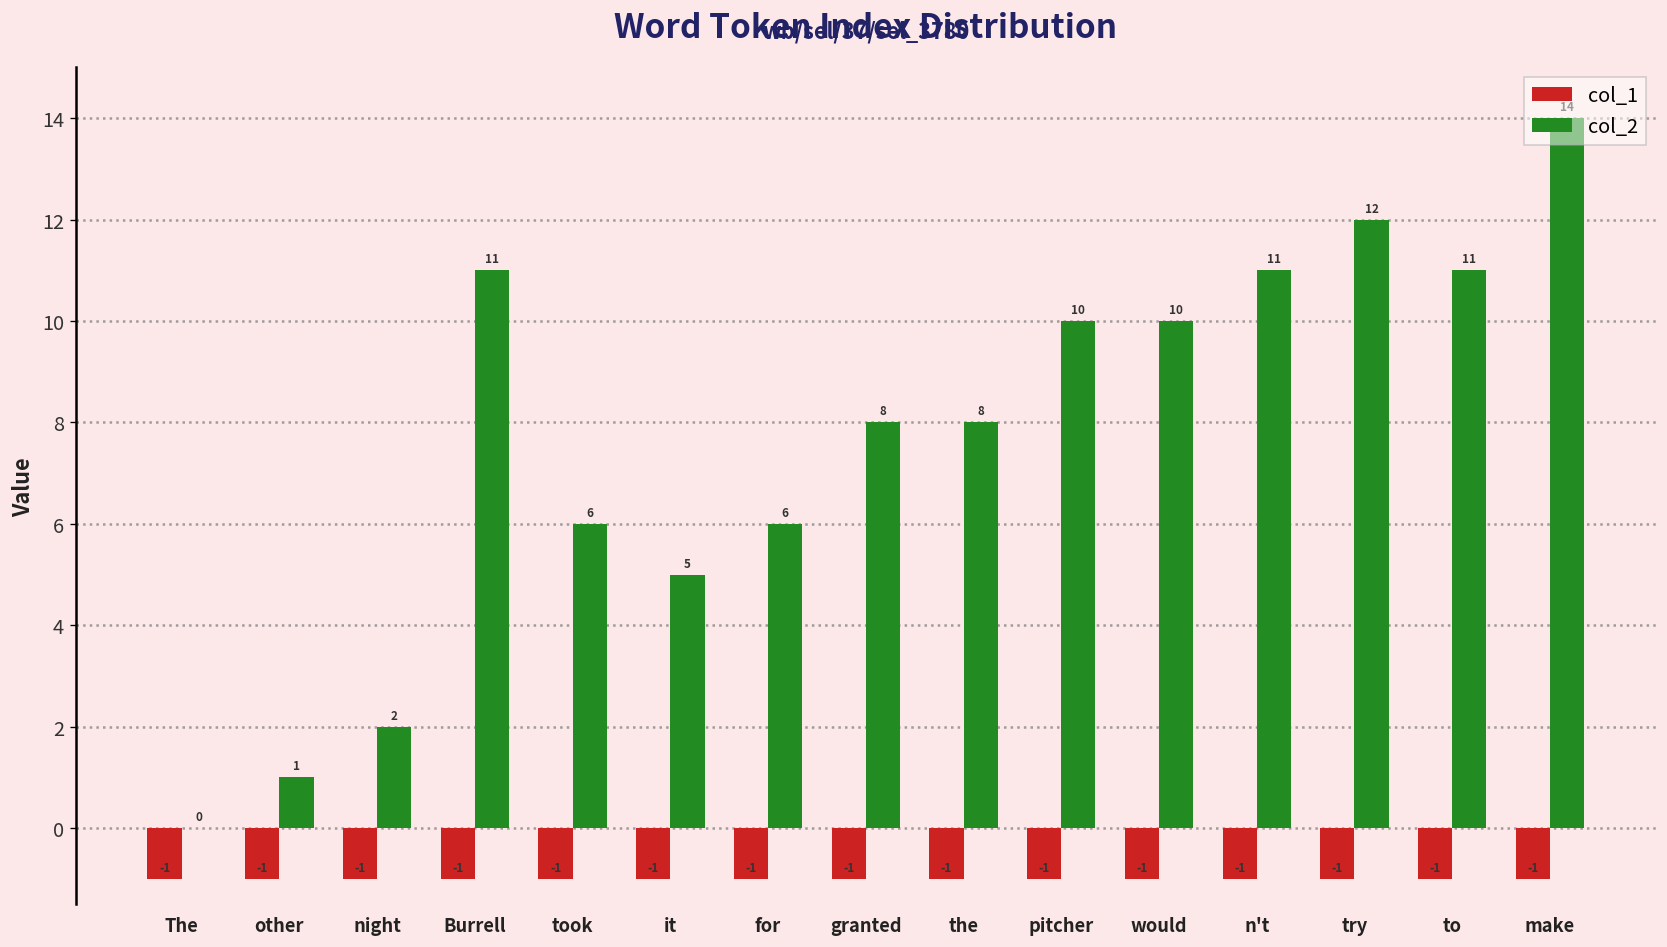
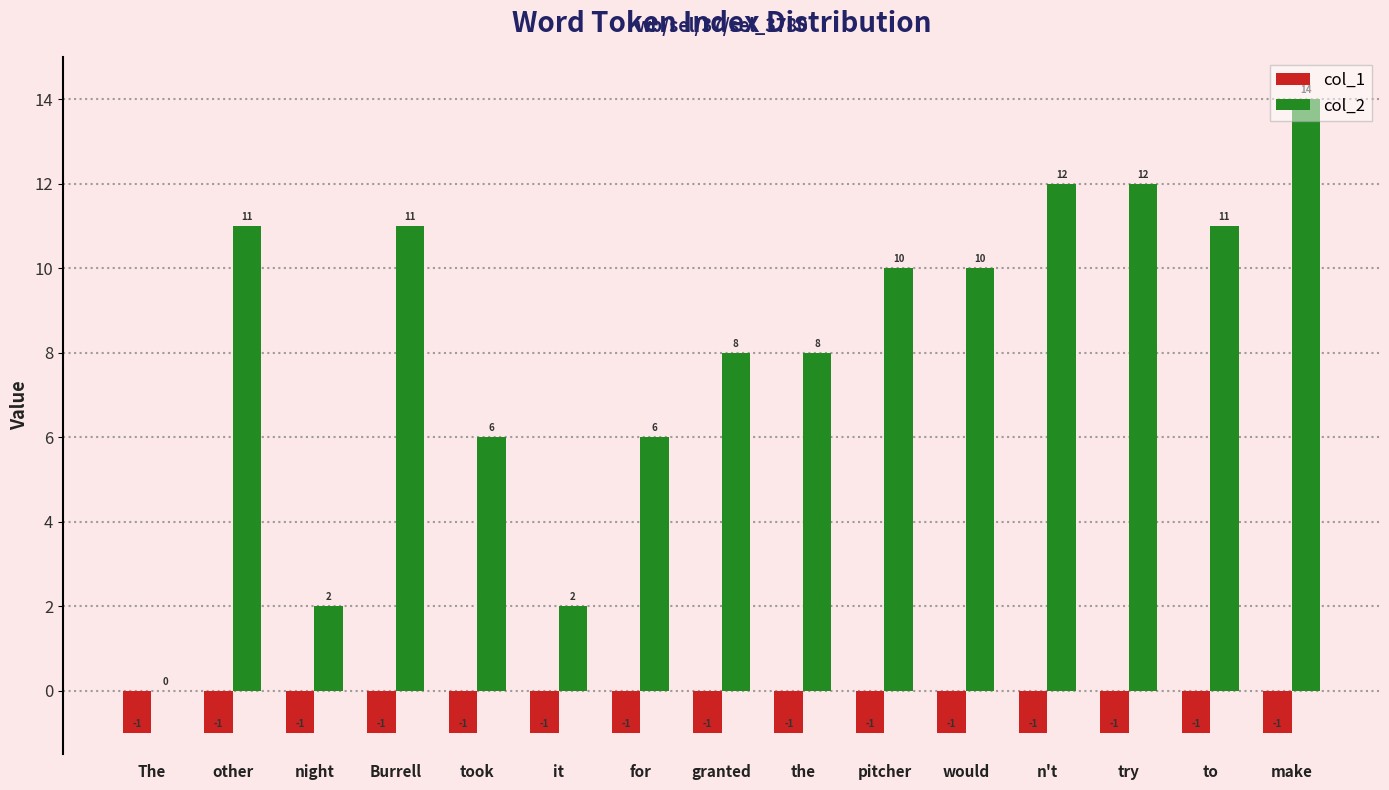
col_2, other: 1 -> 11
col_2, it: 5 -> 2
col_2, n't: 11 -> 12
